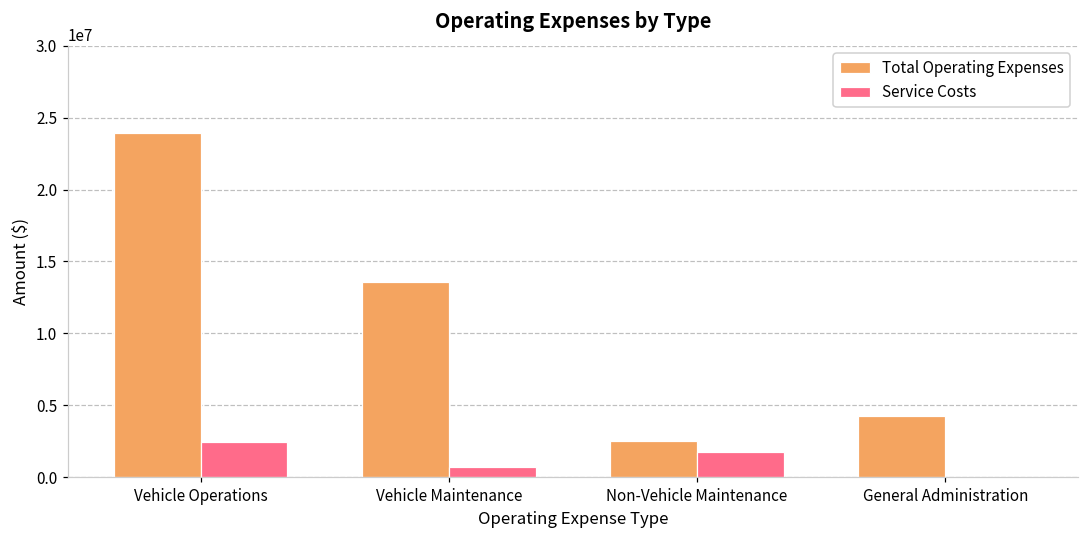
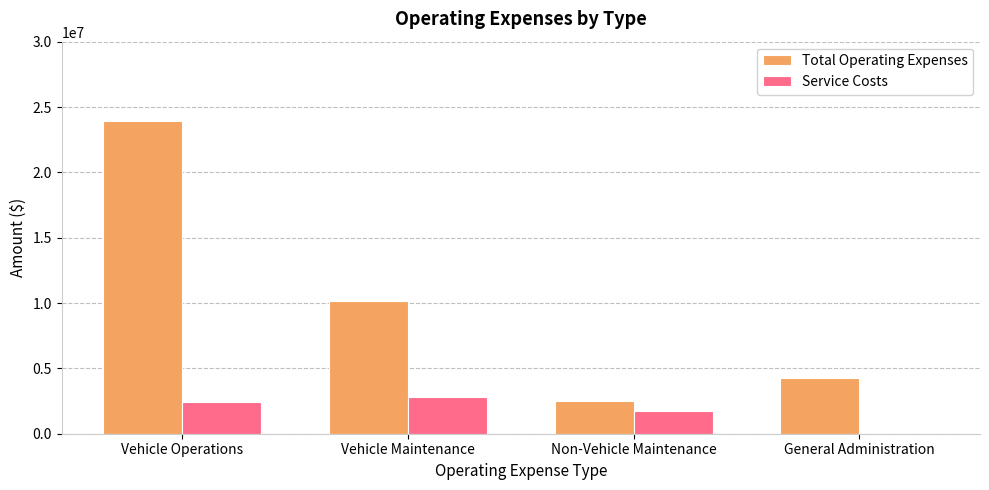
Total Operating Expenses, Vehicle Maintenance: 13600000 -> 10100000
Service Costs, Vehicle Maintenance: 700000 -> 2800000
